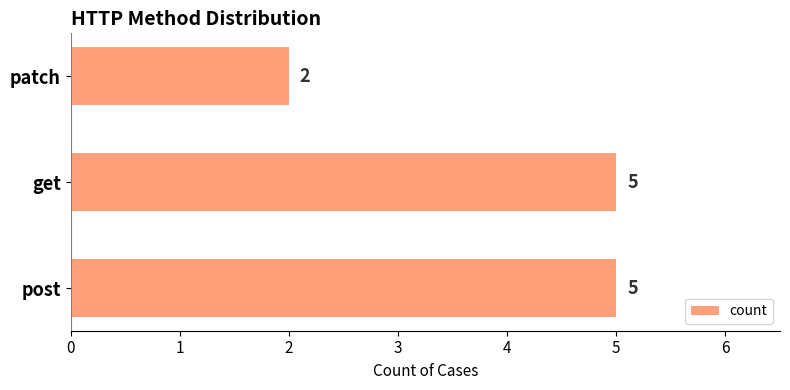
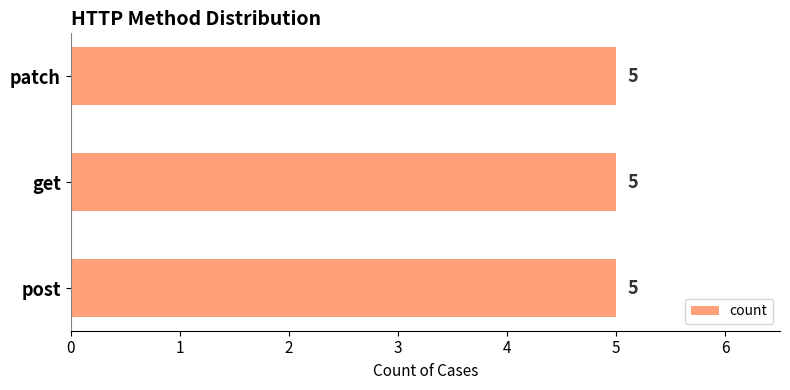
patch: 2 -> 5
